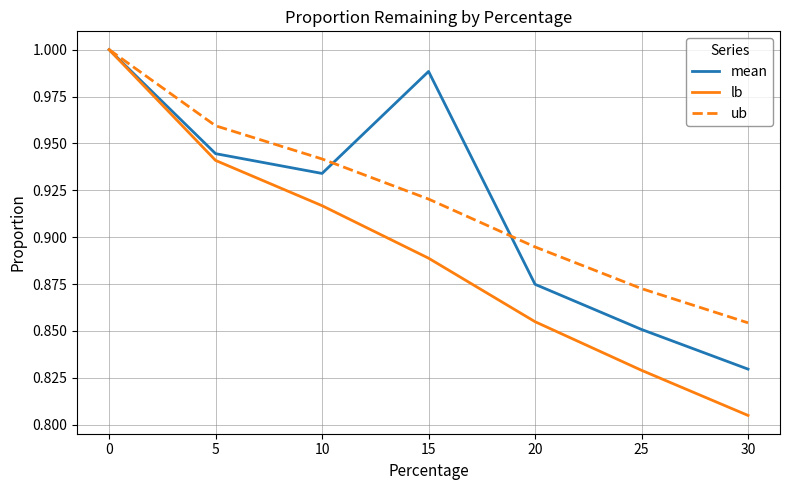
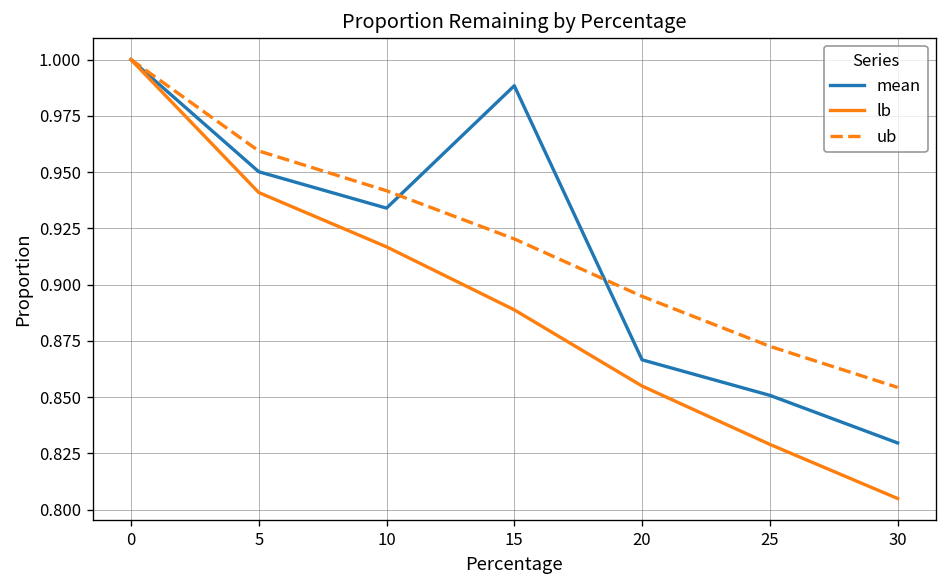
mean, 5: 0.945 -> 0.950
mean, 20: 0.875 -> 0.867
